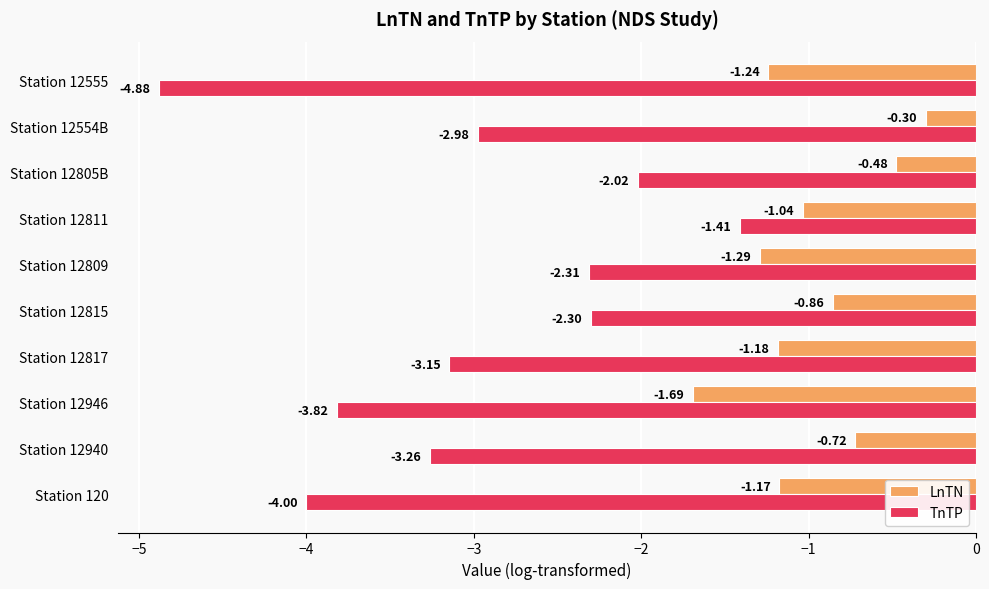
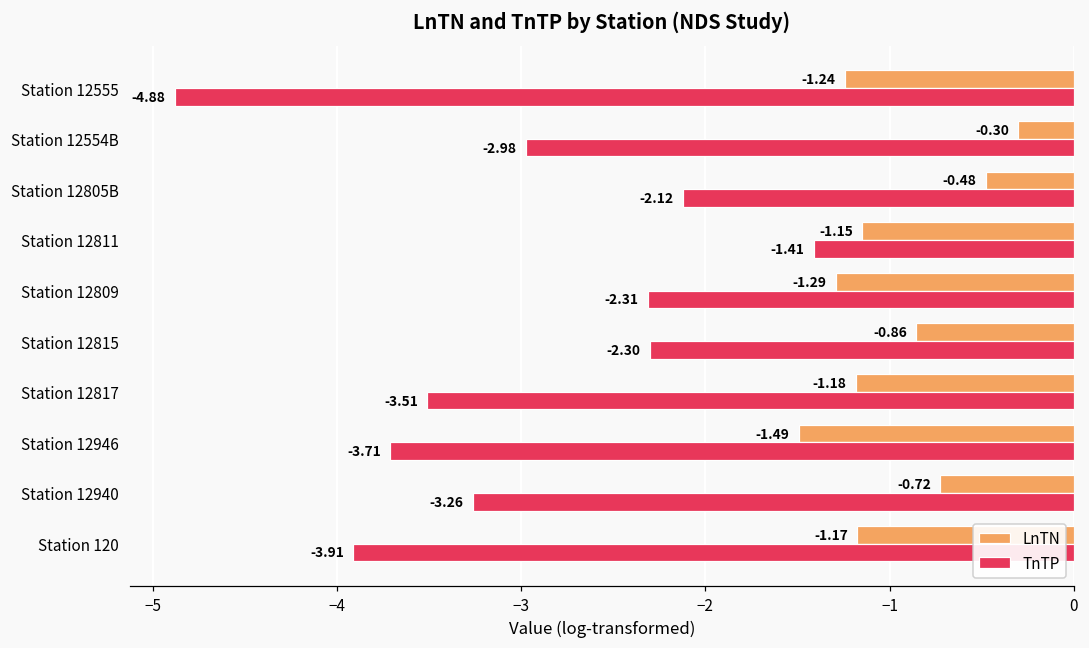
TnTP, Station 12805B: -2.02 -> -2.12
LnTN, Station 12811: -1.04 -> -1.15
TnTP, Station 12817: -3.15 -> -3.51
LnTN, Station 12946: -1.69 -> -1.49
TnTP, Station 12946: -3.82 -> -3.71
TnTP, Station 120: -4.00 -> -3.91
